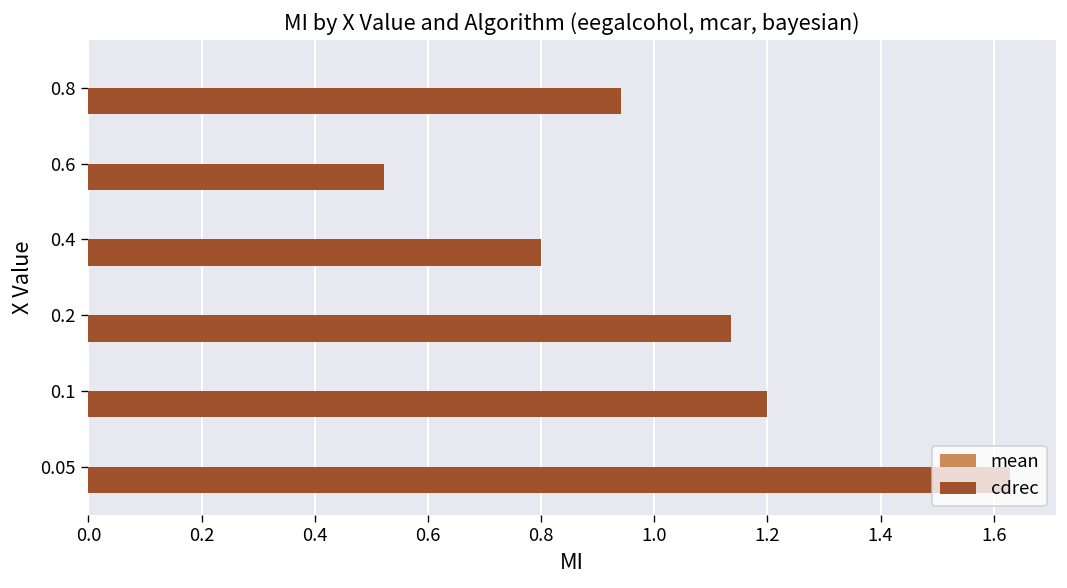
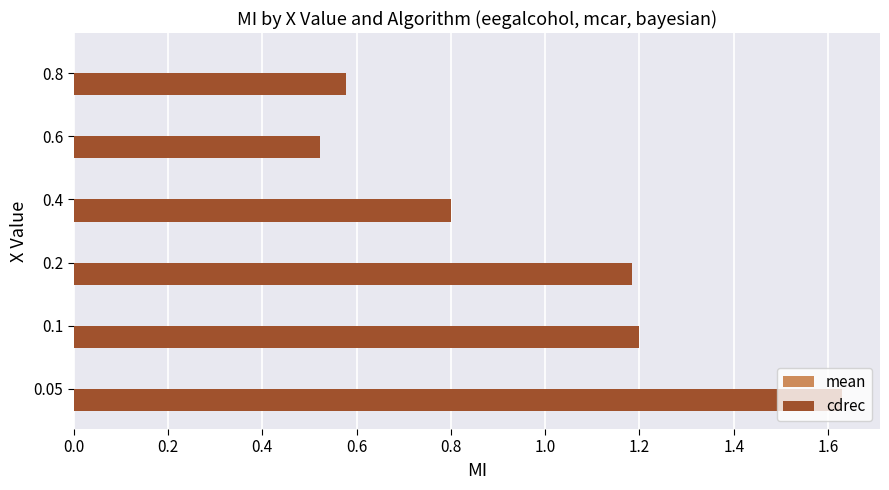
cdrec, 0.8: 0.94 -> 0.58
cdrec, 0.2: 1.13 -> 1.18
